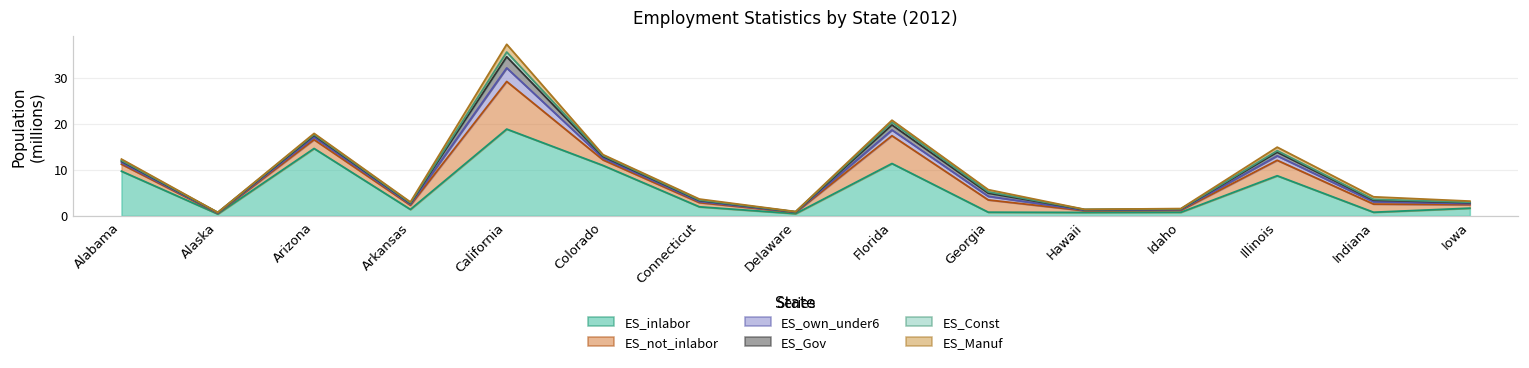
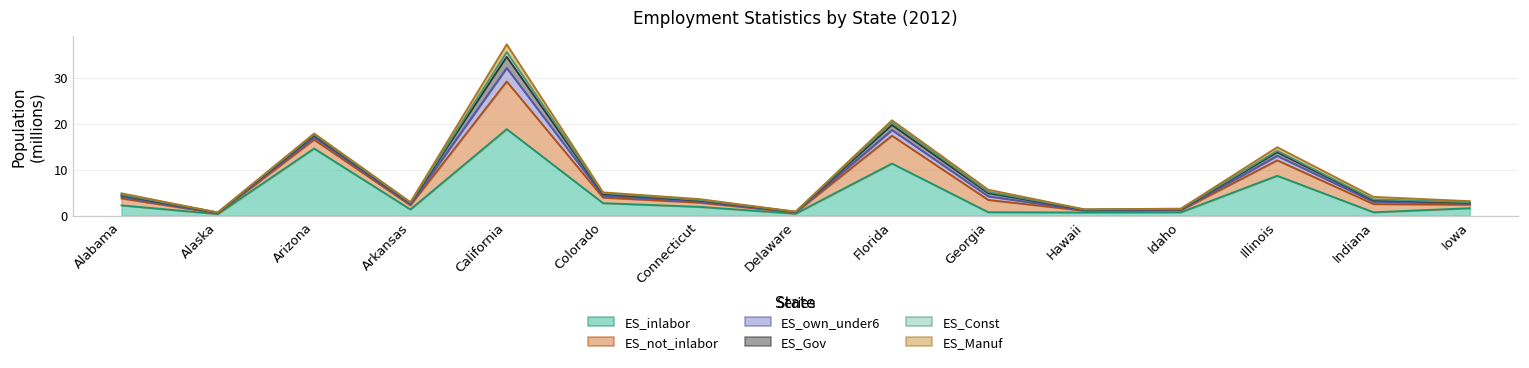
ES_inlabor, Alabama: 10 -> 2
ES_inlabor, Colorado: 11 -> 3
